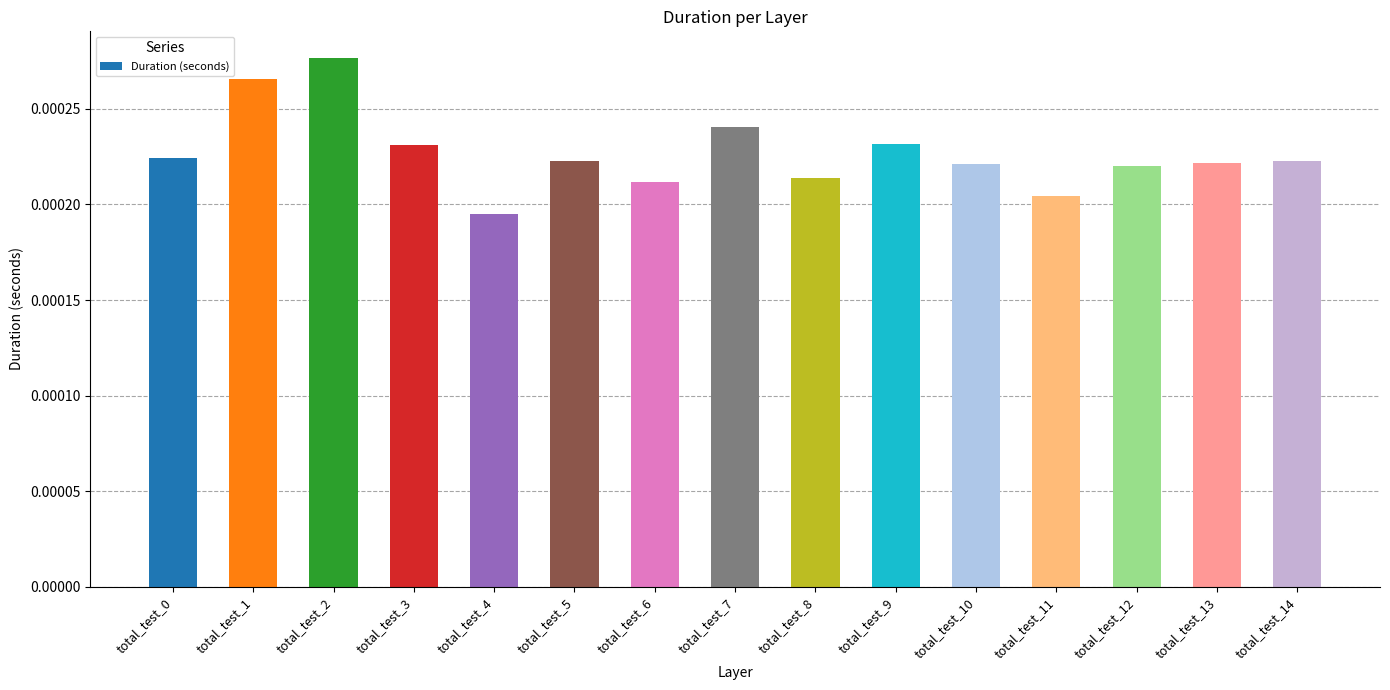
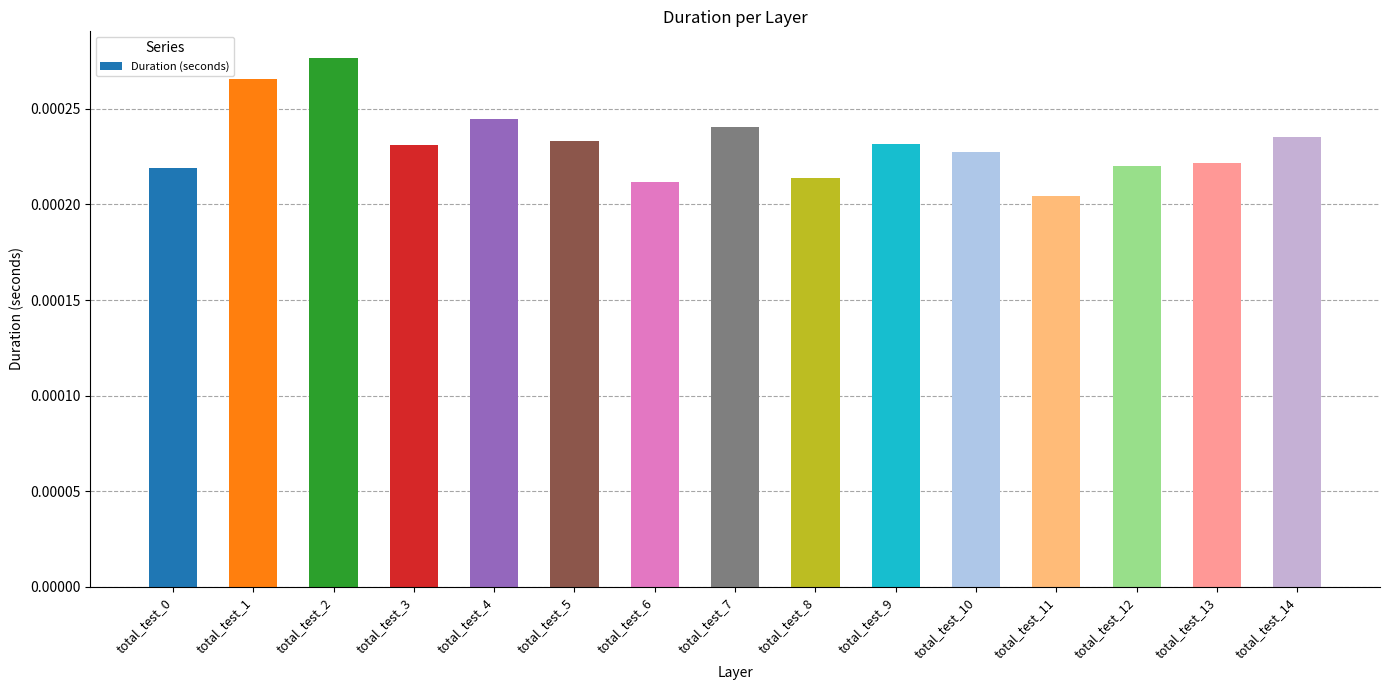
total_test_0: 0.000224 -> 0.000219
total_test_4: 0.000195 -> 0.000245
total_test_5: 0.000223 -> 0.000233
total_test_10: 0.000221 -> 0.000227
total_test_14: 0.000223 -> 0.000236
